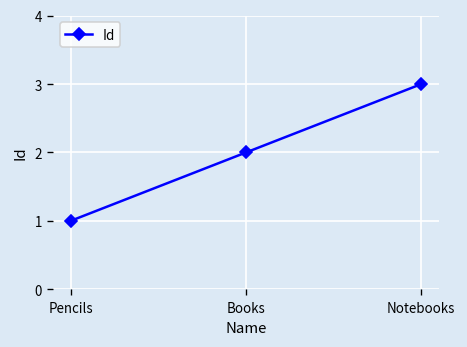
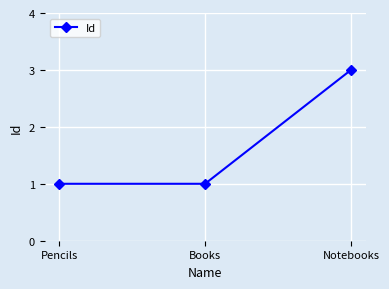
Books: 2 -> 1
